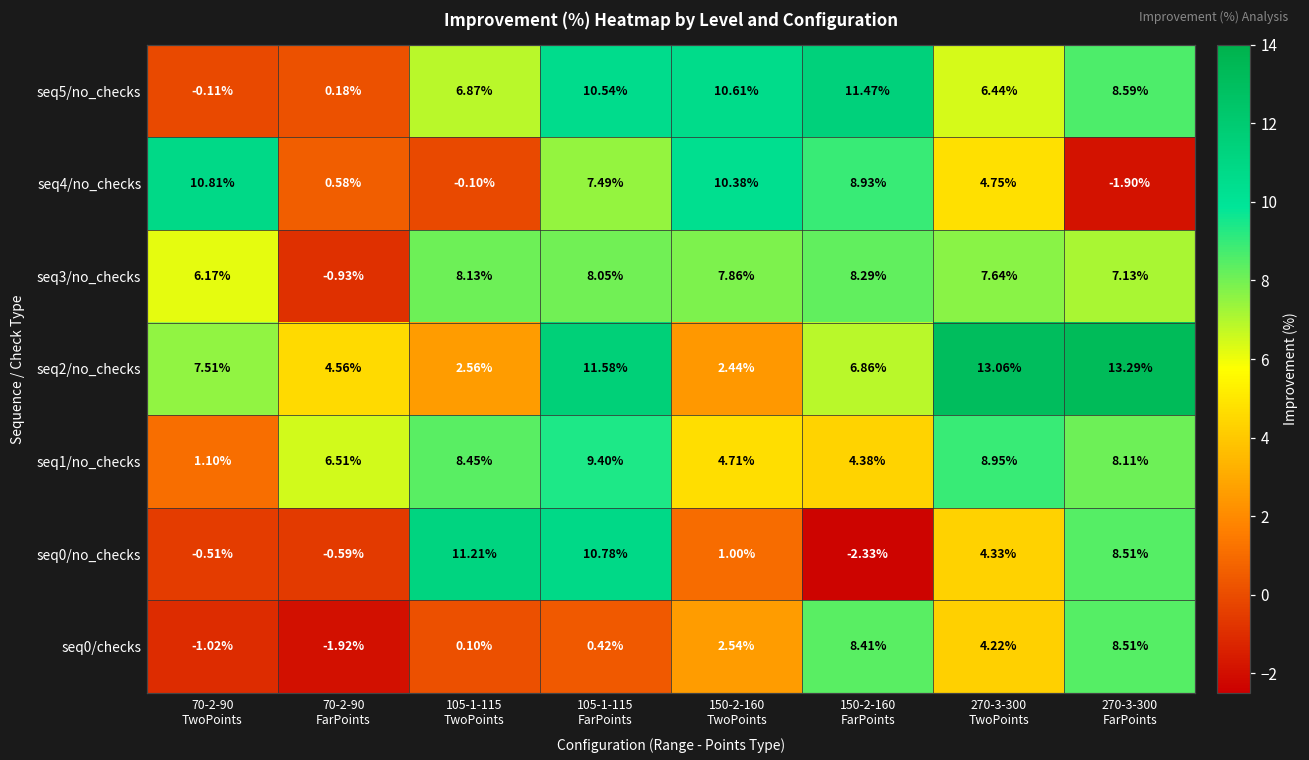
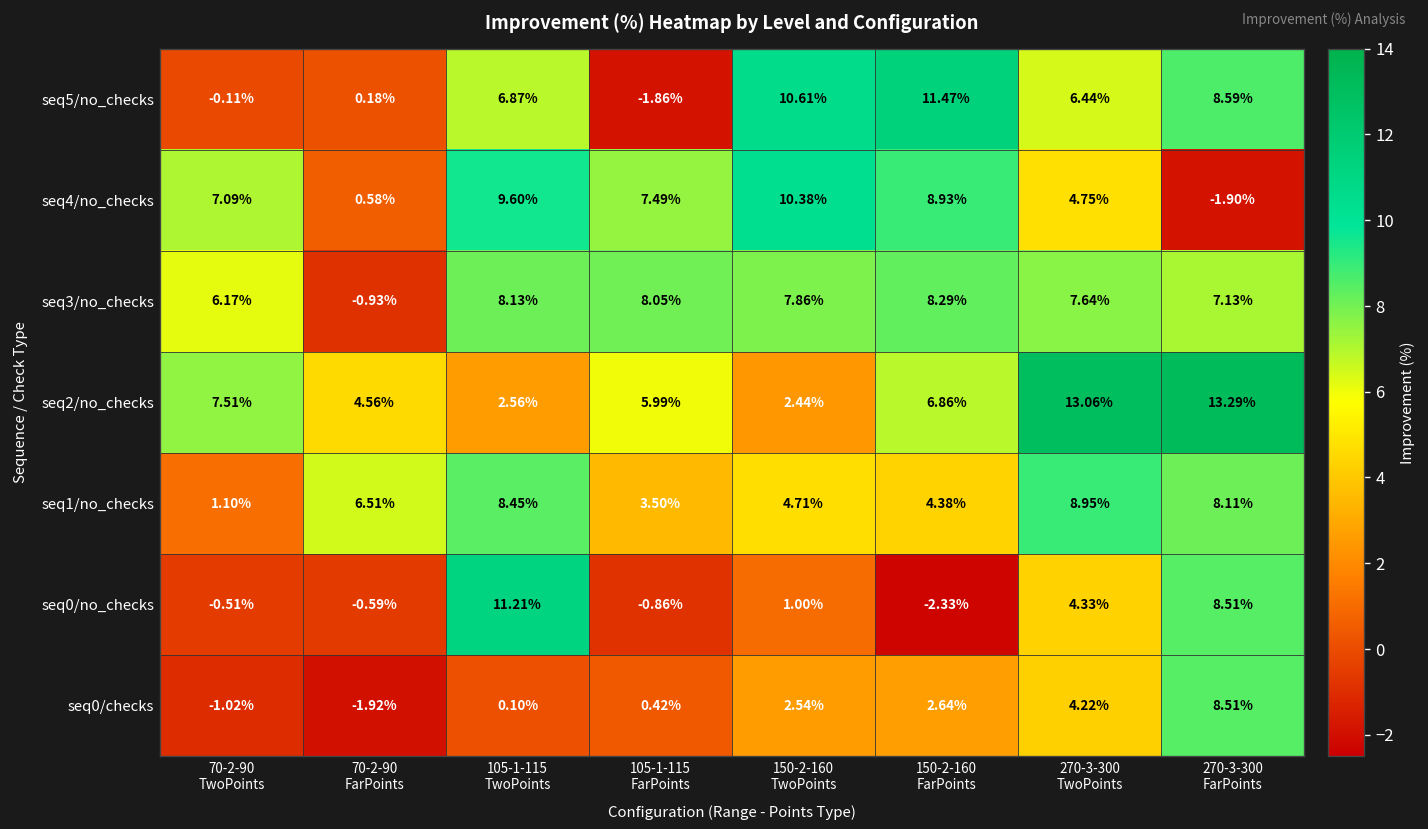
seq5/no_checks, 105-1-115 FarPoints: 10.54% -> -1.86%
seq4/no_checks, 70-2-90 TwoPoints: 10.81% -> 7.09%
seq4/no_checks, 105-1-115 TwoPoints: -0.10% -> 9.60%
seq2/no_checks, 105-1-115 FarPoints: 11.58% -> 5.99%
seq1/no_checks, 105-1-115 FarPoints: 9.40% -> 3.50%
seq0/no_checks, 105-1-115 FarPoints: 10.78% -> -0.86%
seq0/checks, 150-2-160 FarPoints: 8.41% -> 2.64%
